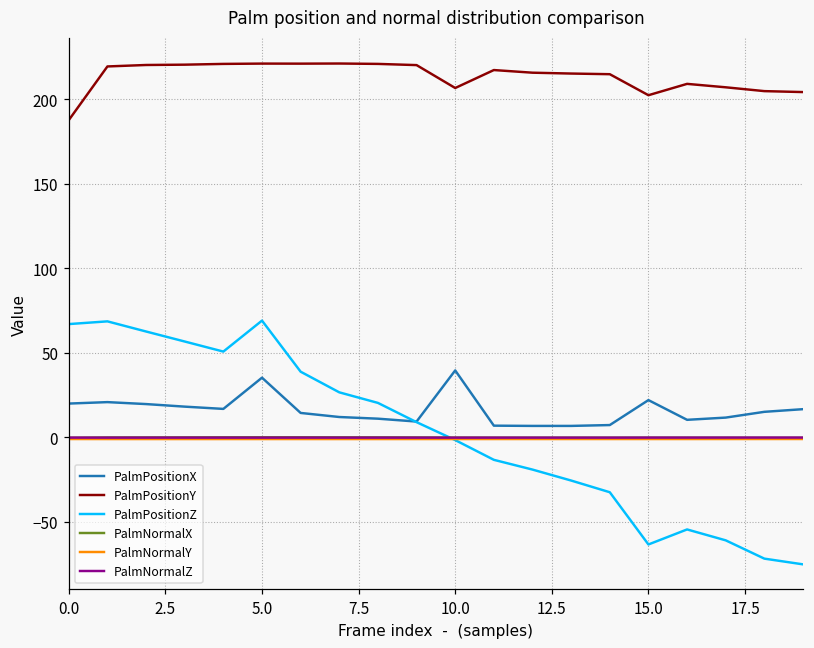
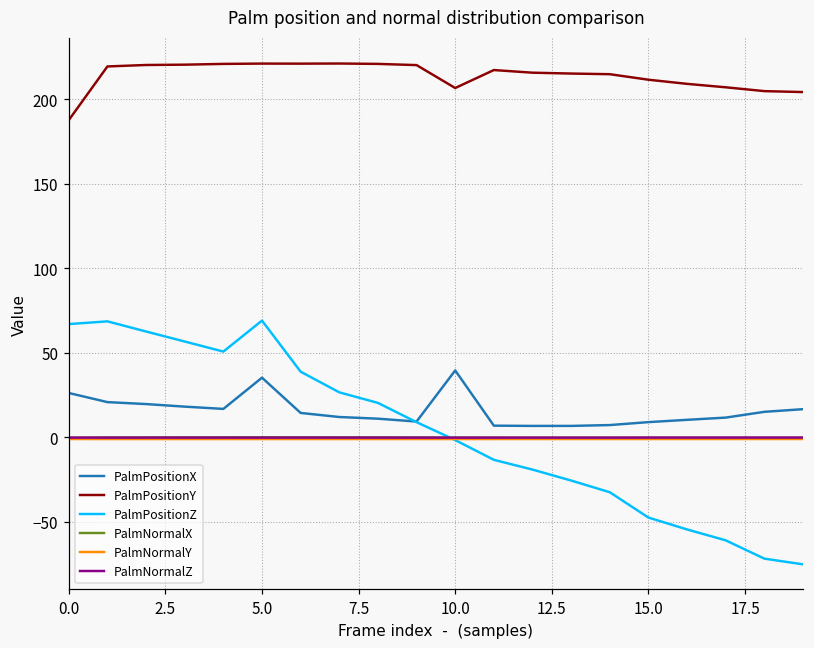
PalmPositionX, 0.0: 20 -> 26
PalmPositionX, 15.0: 22 -> 9
PalmPositionY, 15.0: 202 -> 211
PalmPositionZ, 15.0: -63 -> -47
